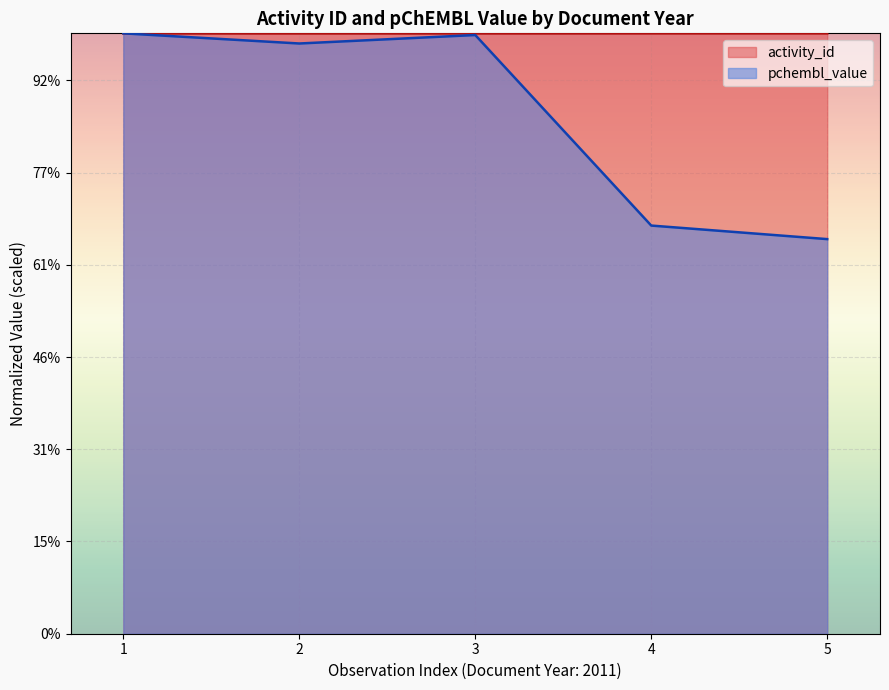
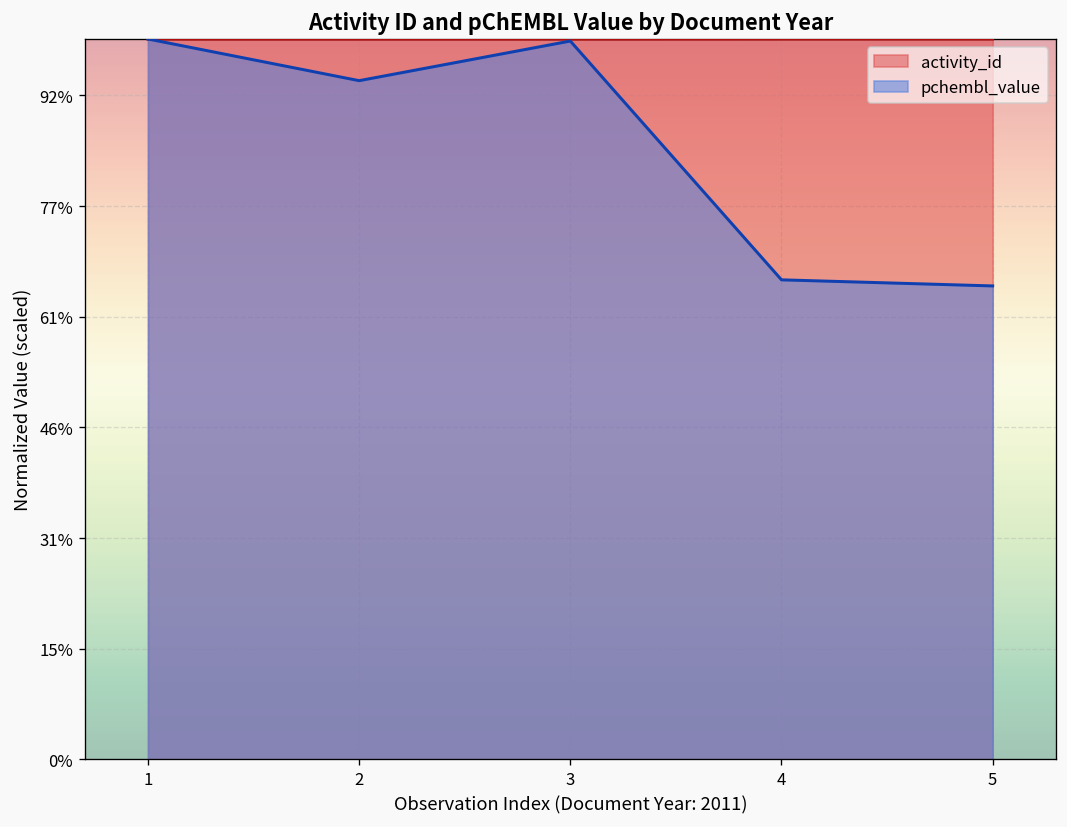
pchembl_value, 2: 98% -> 94%
pchembl_value, 4: 68% -> 66%
